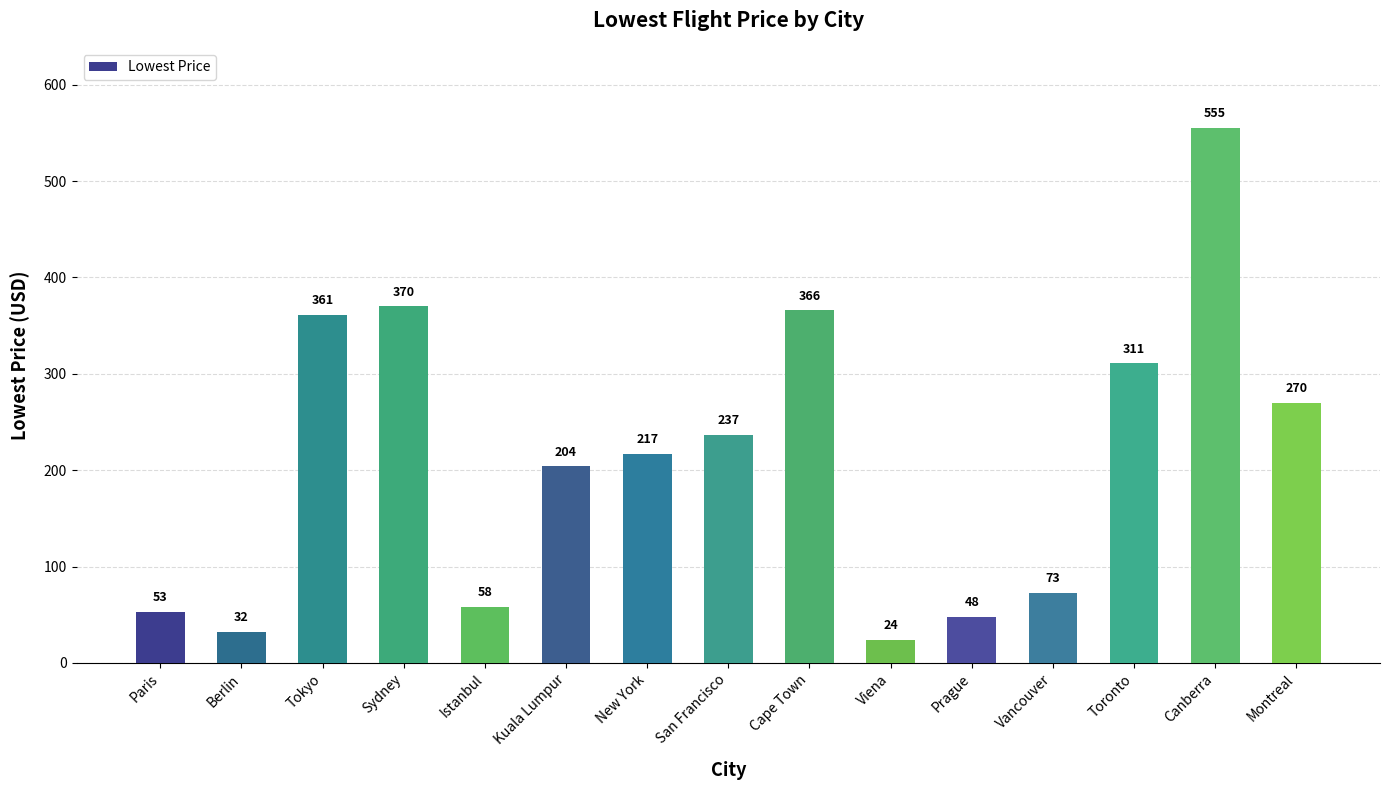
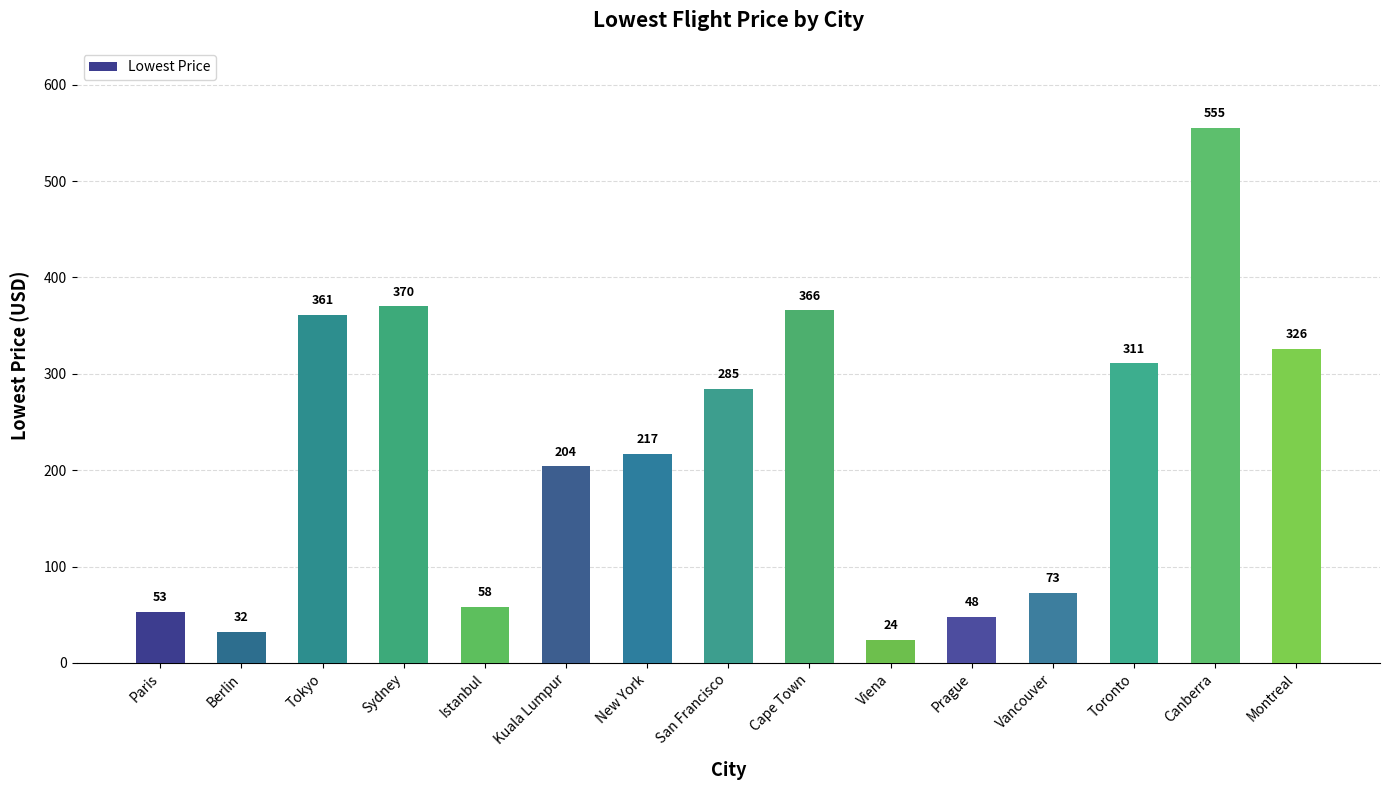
San Francisco: 237 -> 285
Montreal: 270 -> 326
